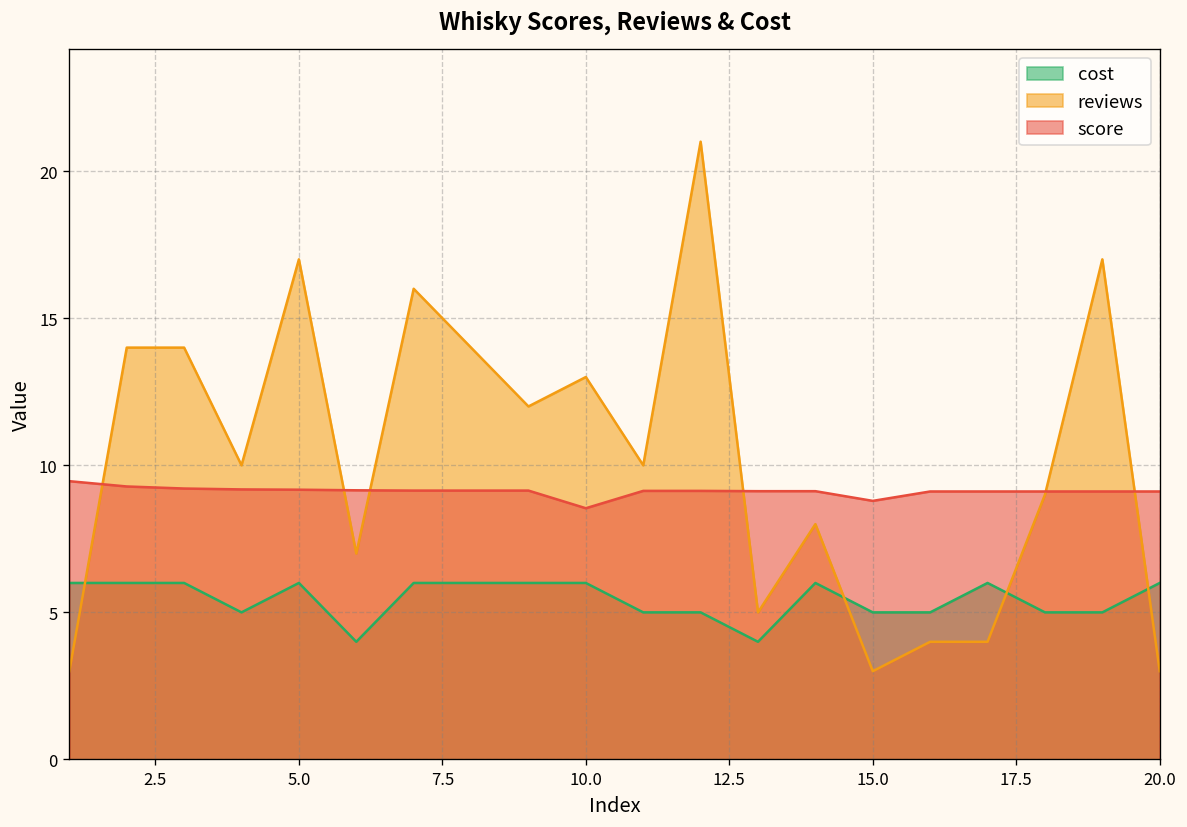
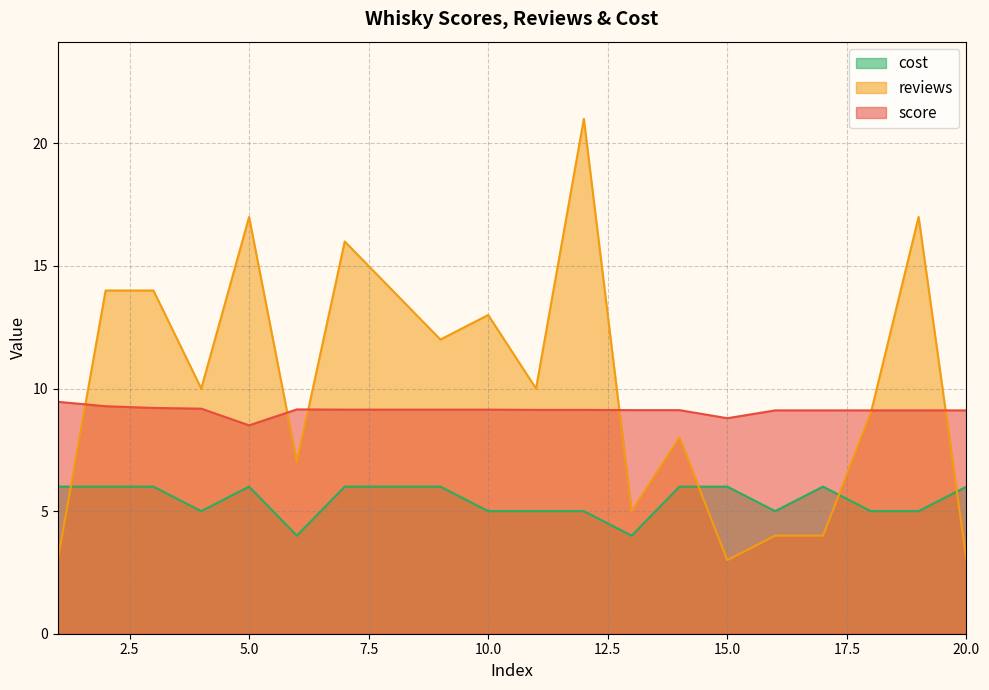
score, 5.0: 9.2 -> 8.5
cost, 10.0: 6 -> 5
score, 10.0: 8.5 -> 9.1
cost, 15.0: 5 -> 6
